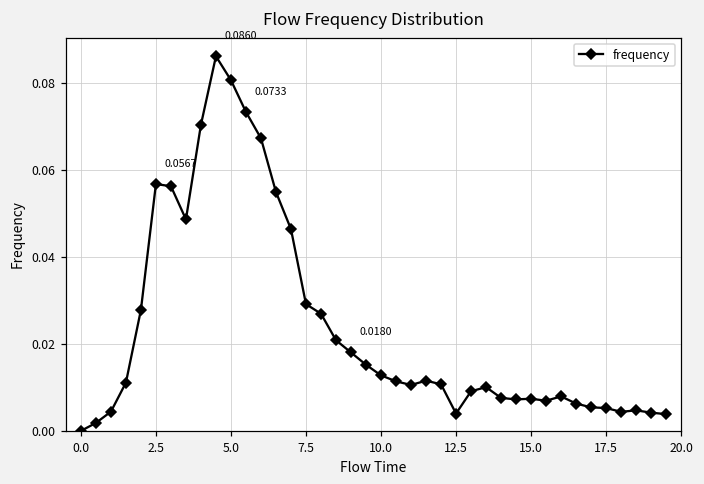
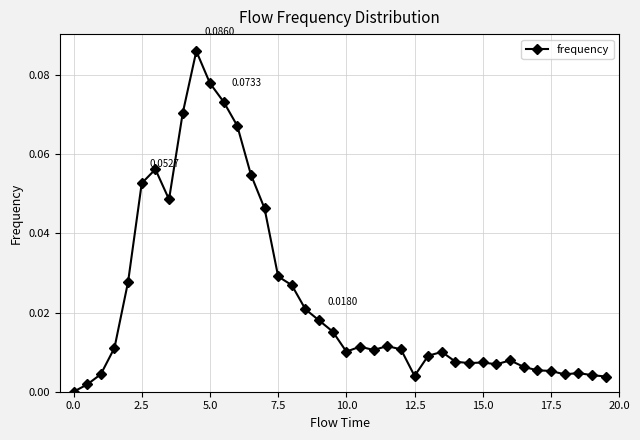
2.5: 0.0567 -> 0.0527
5.0: 0.081 -> 0.078
10.0: 0.013 -> 0.010
